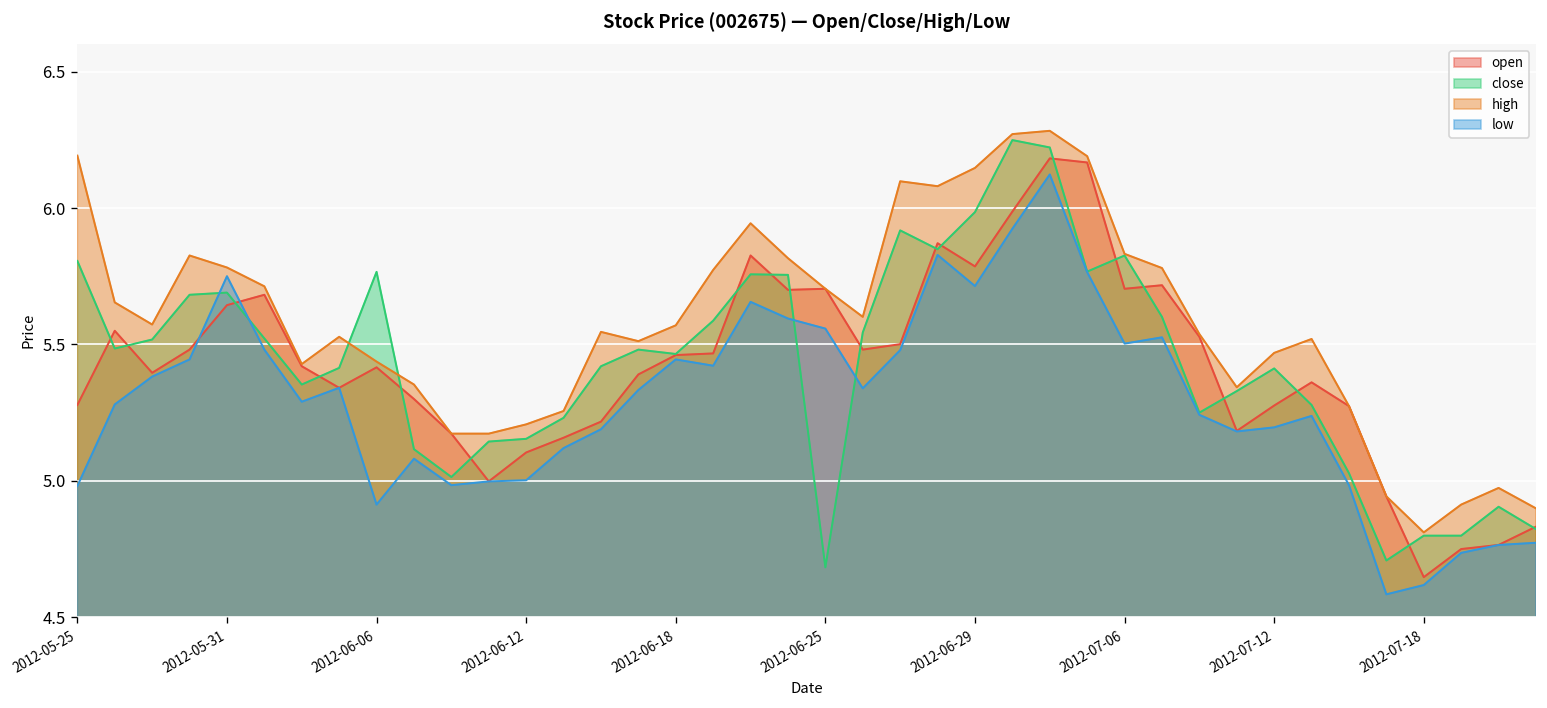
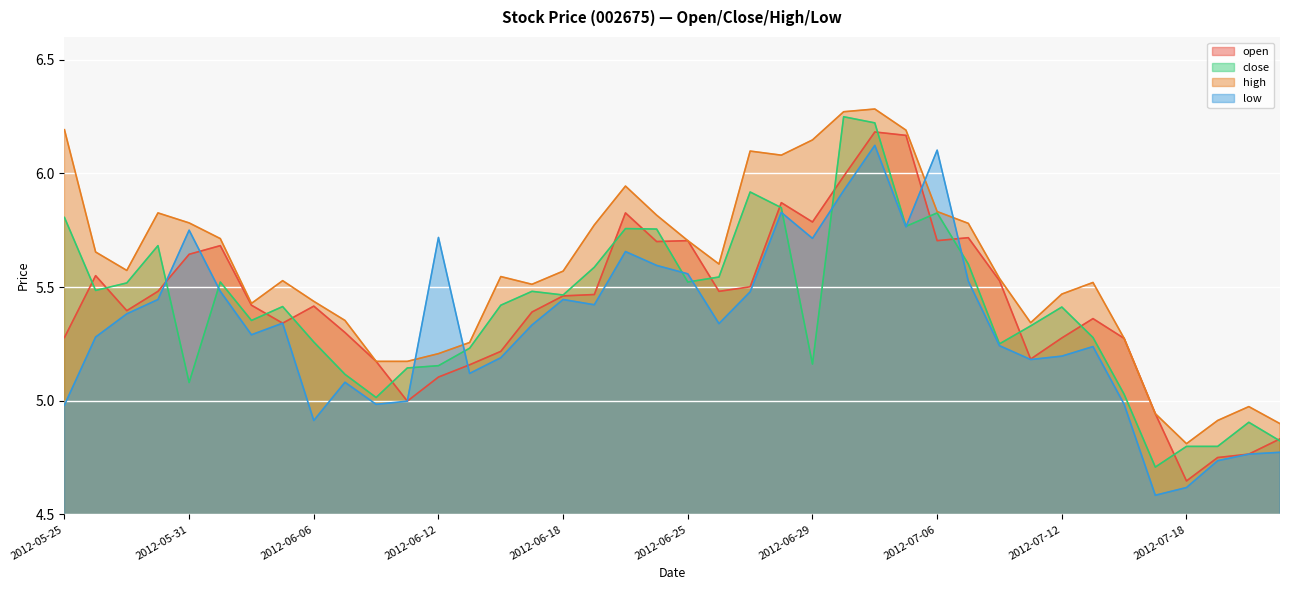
close, 2012-05-31: 5.69 -> 5.08
close, 2012-06-06: 5.77 -> 5.26
low, 2012-06-12: 5.00 -> 5.72
close, 2012-06-25: 4.68 -> 5.52
close, 2012-06-29: 5.99 -> 5.16
low, 2012-07-06: 5.50 -> 6.10
